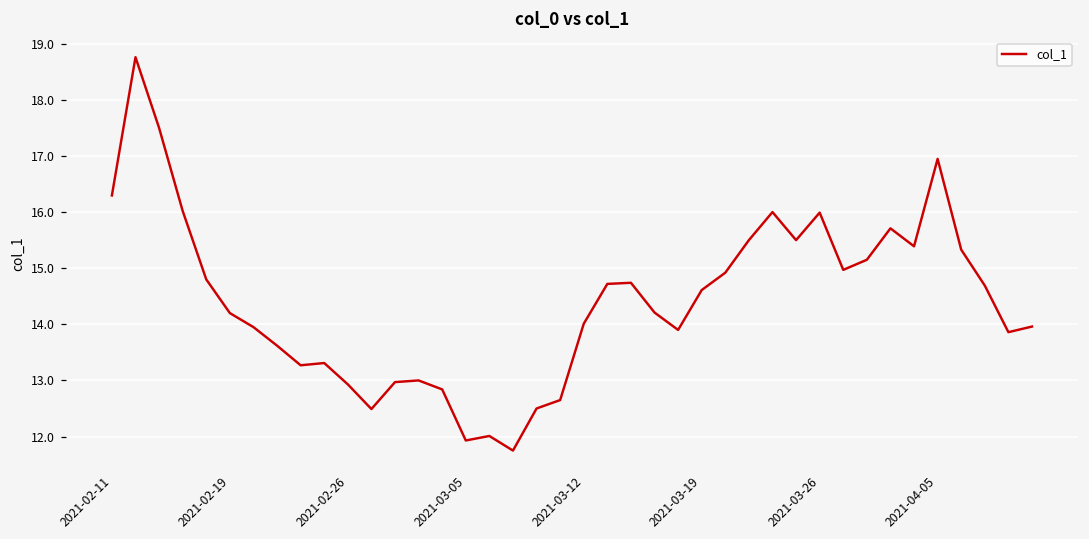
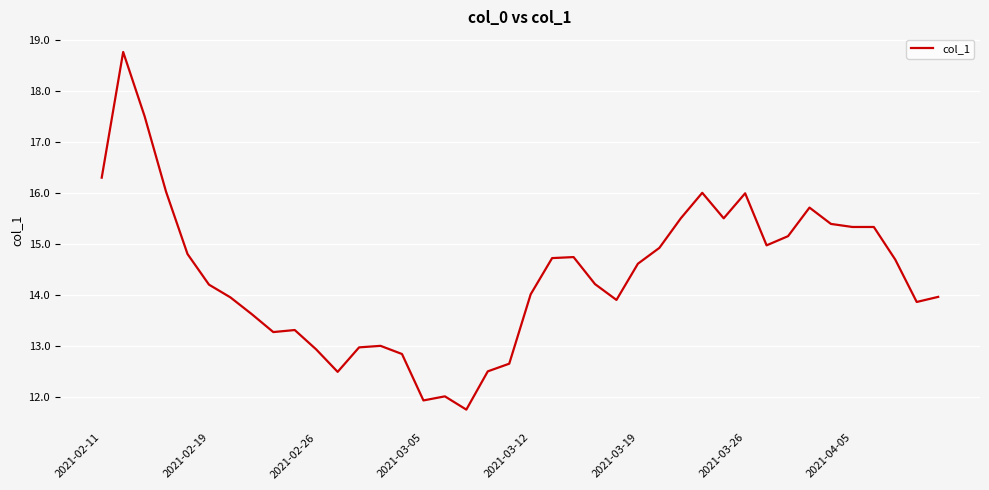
2021-04-05: 16.9 -> 15.3
